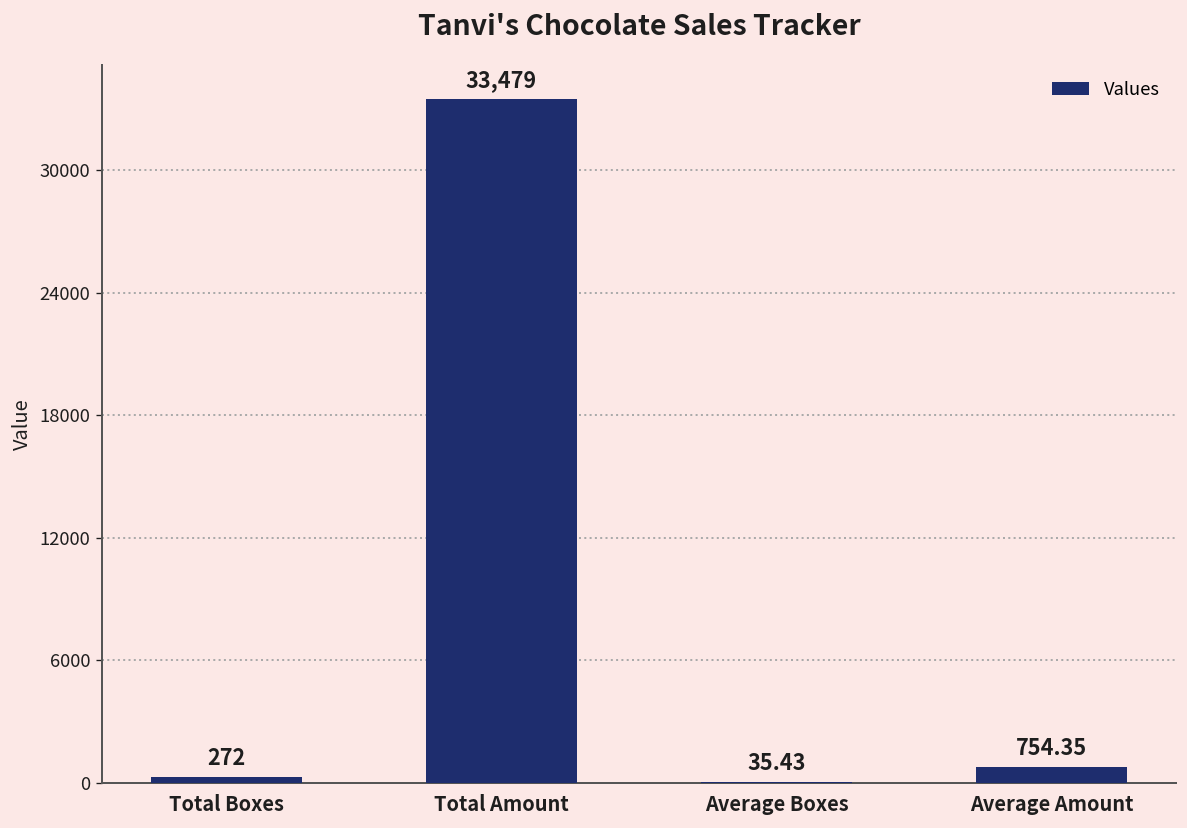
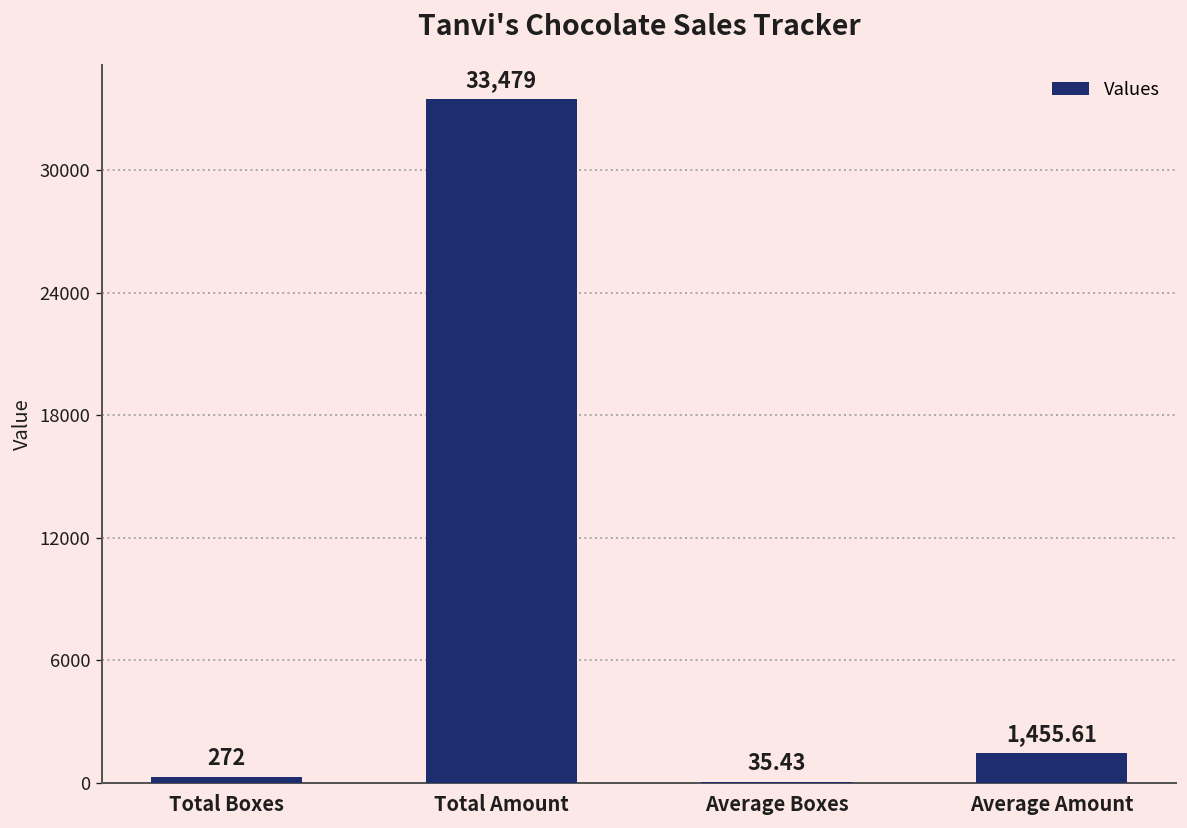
Average Amount: 754.35 -> 1,455.61
